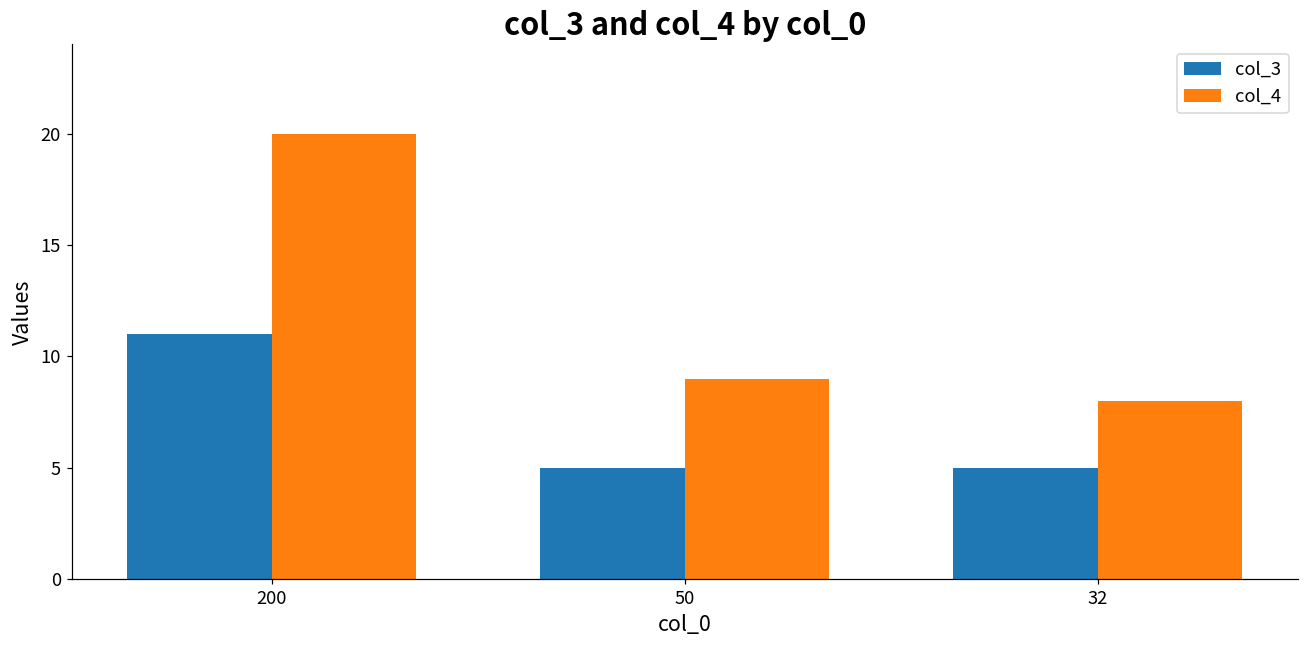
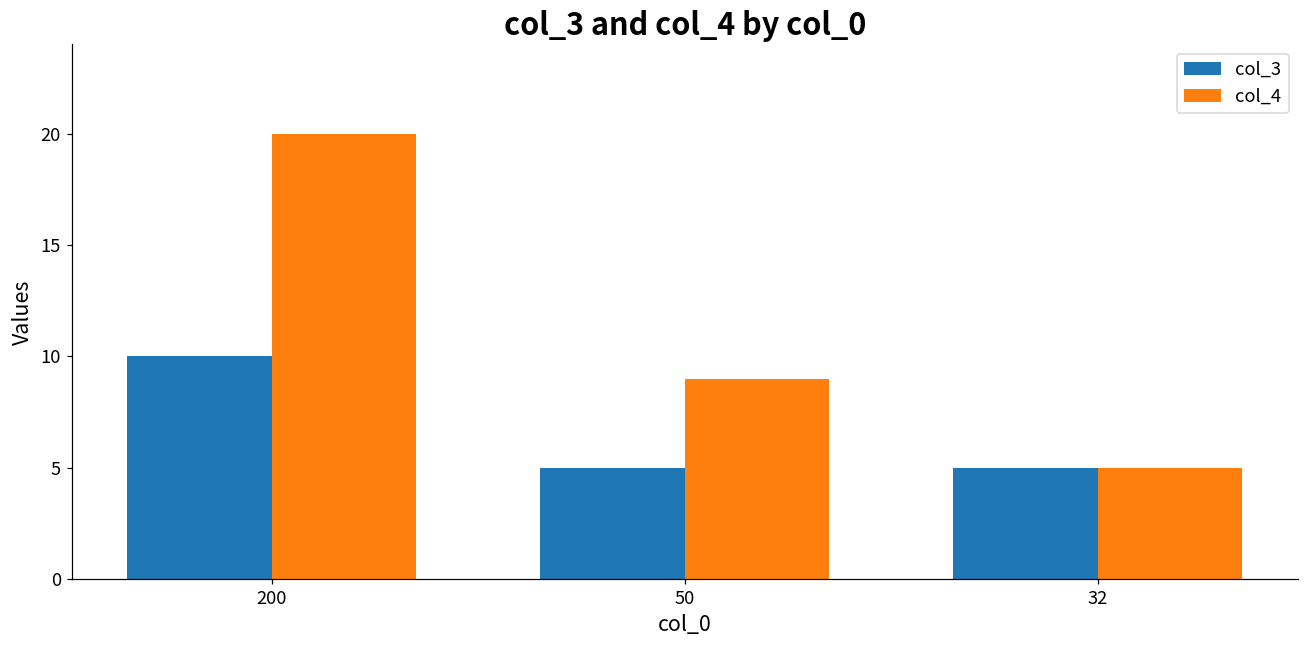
col_3, 200: 11 -> 10
col_4, 32: 8 -> 5
